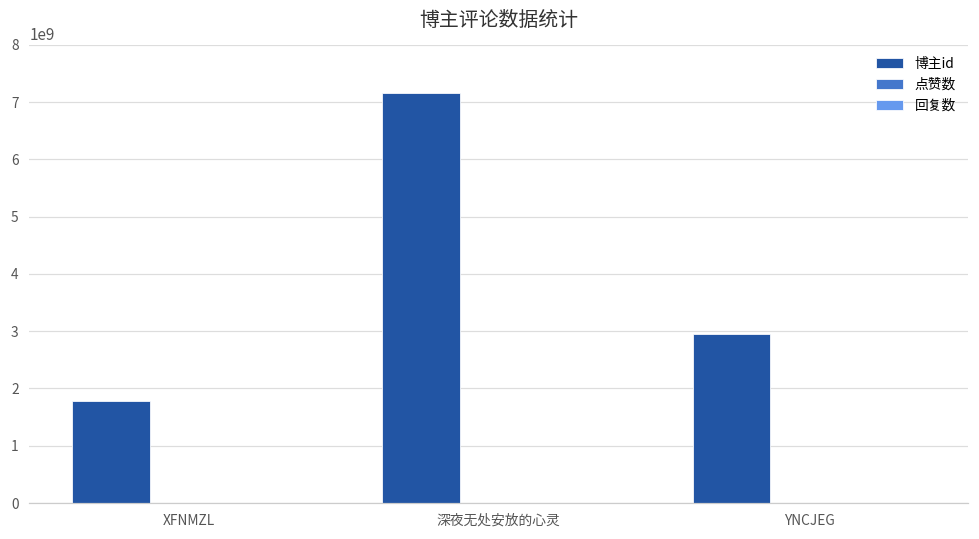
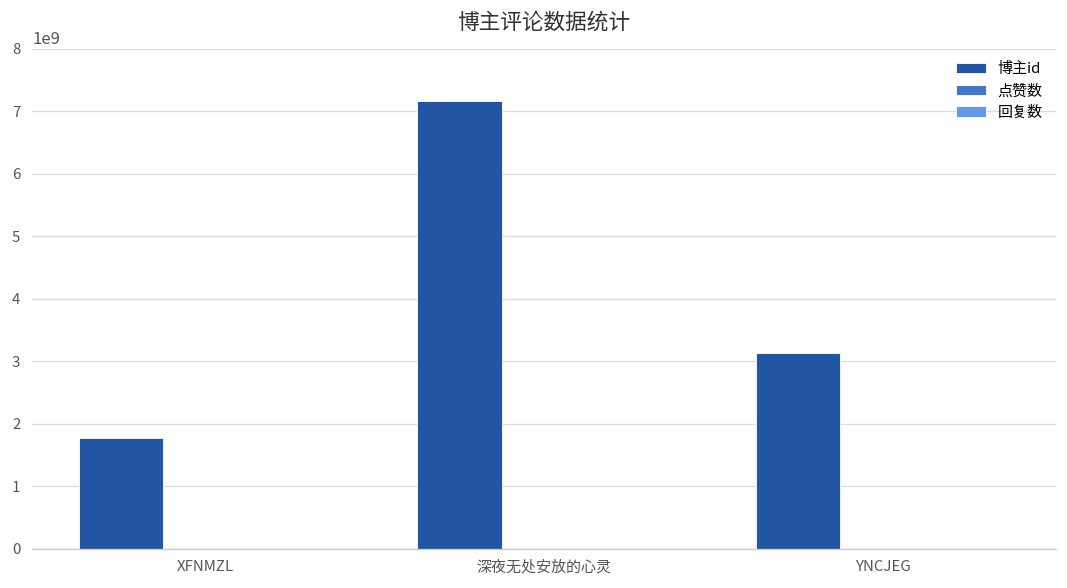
博主id, YNCJEG: 2900000000 -> 3100000000
